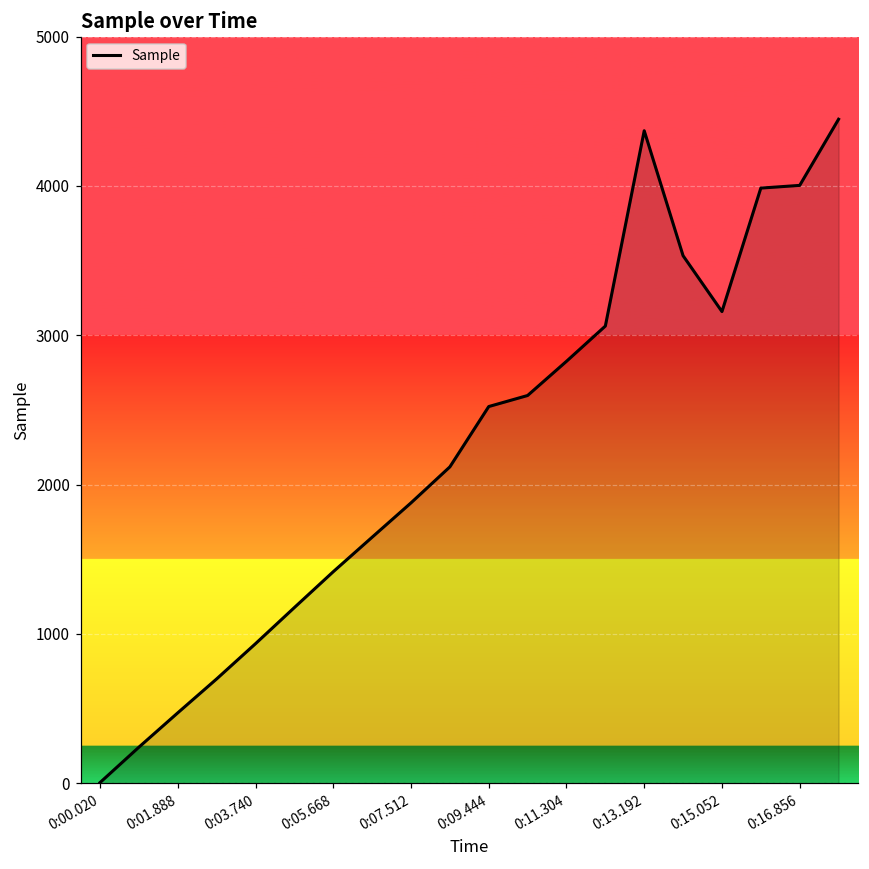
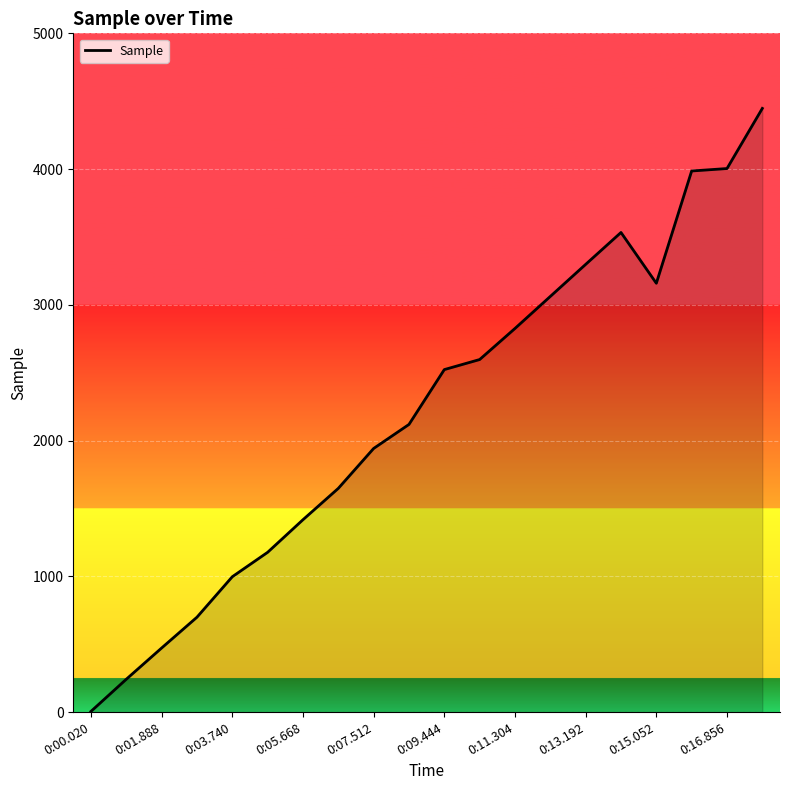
0:03.740: 940 -> 1000
0:07.512: 1880 -> 1940
0:13.192: 4370 -> 3300
